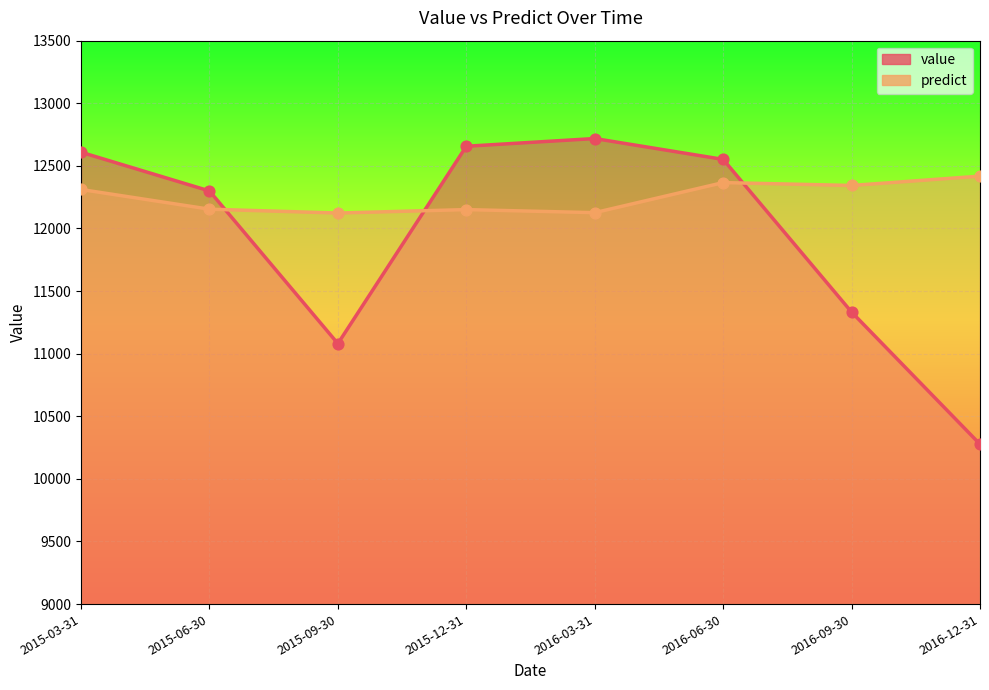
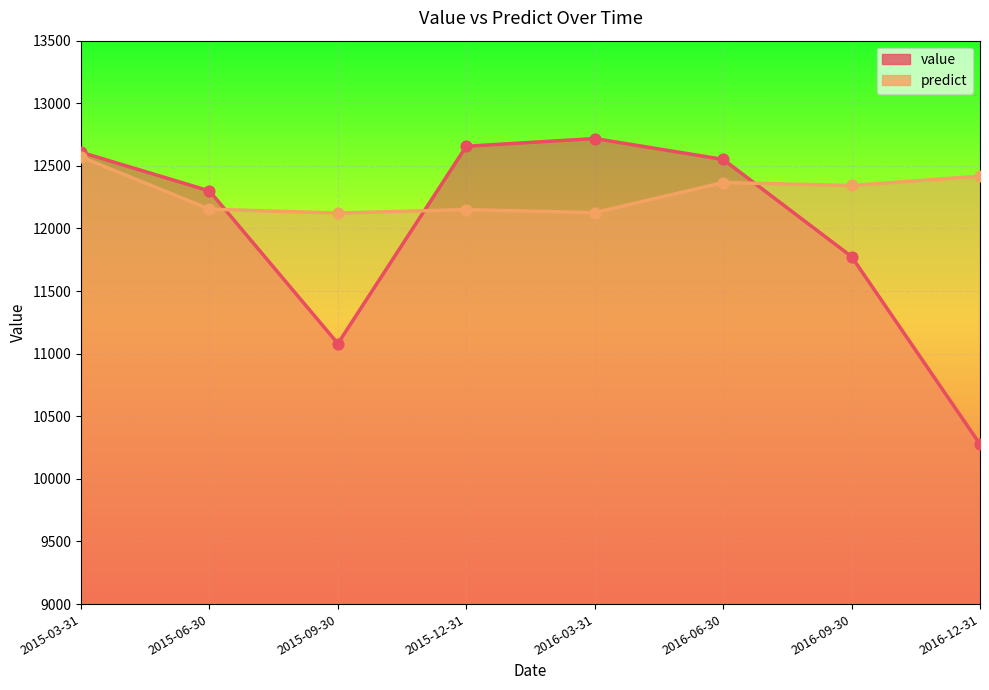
predict, 2015-03-31: 12310 -> 12570
value, 2016-09-30: 11330 -> 11780
